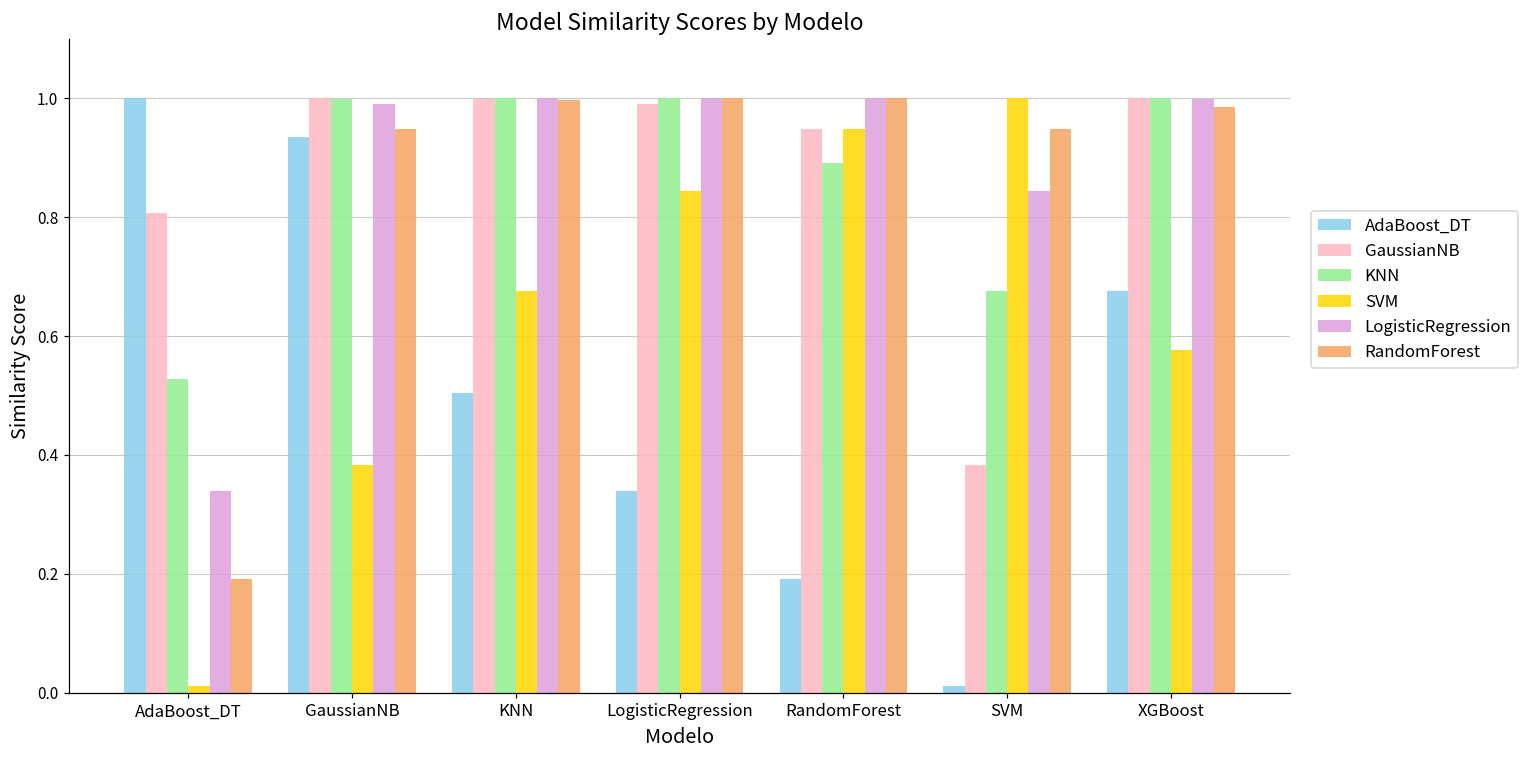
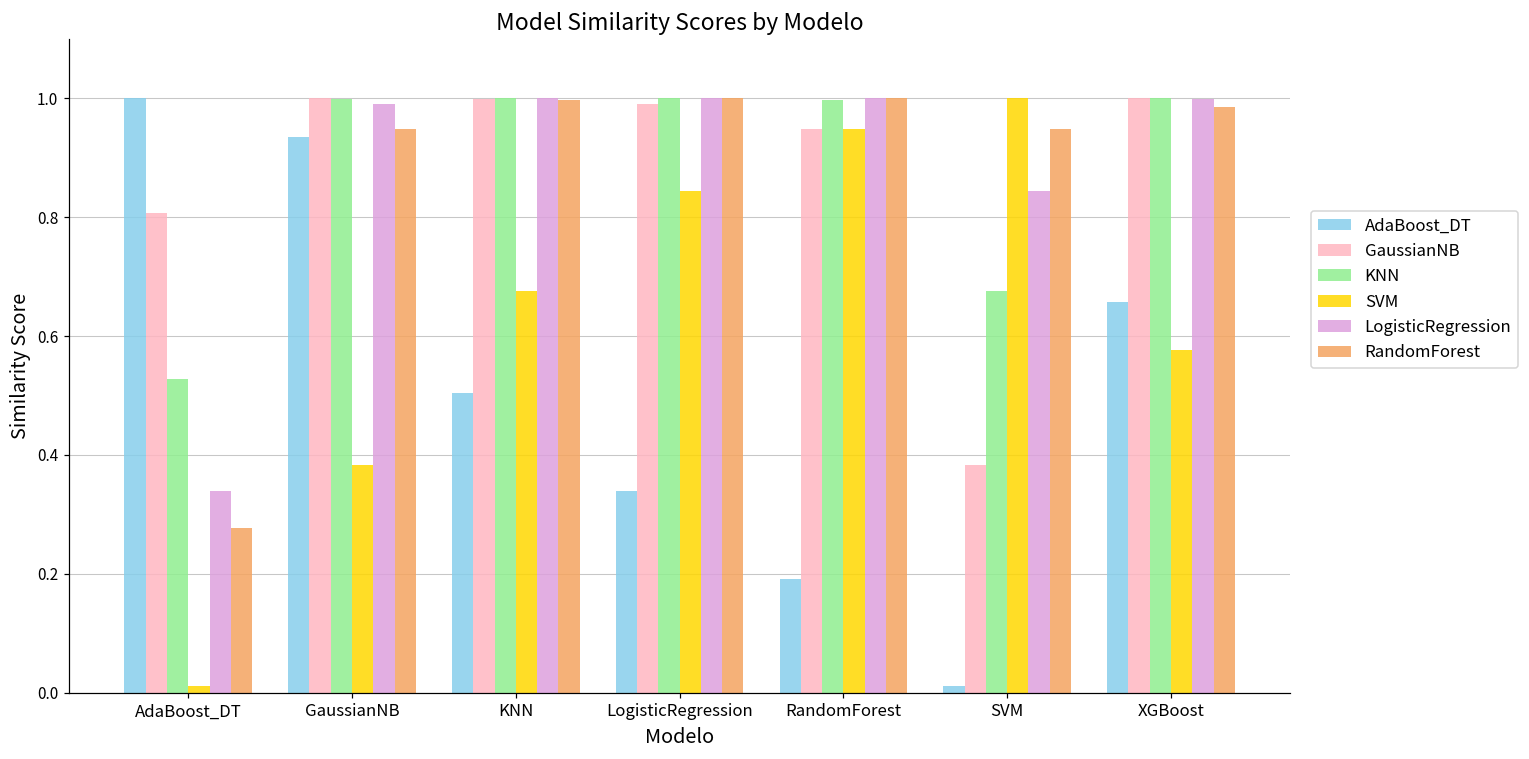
RandomForest, AdaBoost_DT: 0.19 -> 0.28
KNN, RandomForest: 0.89 -> 1.00
AdaBoost_DT, XGBoost: 0.68 -> 0.66
